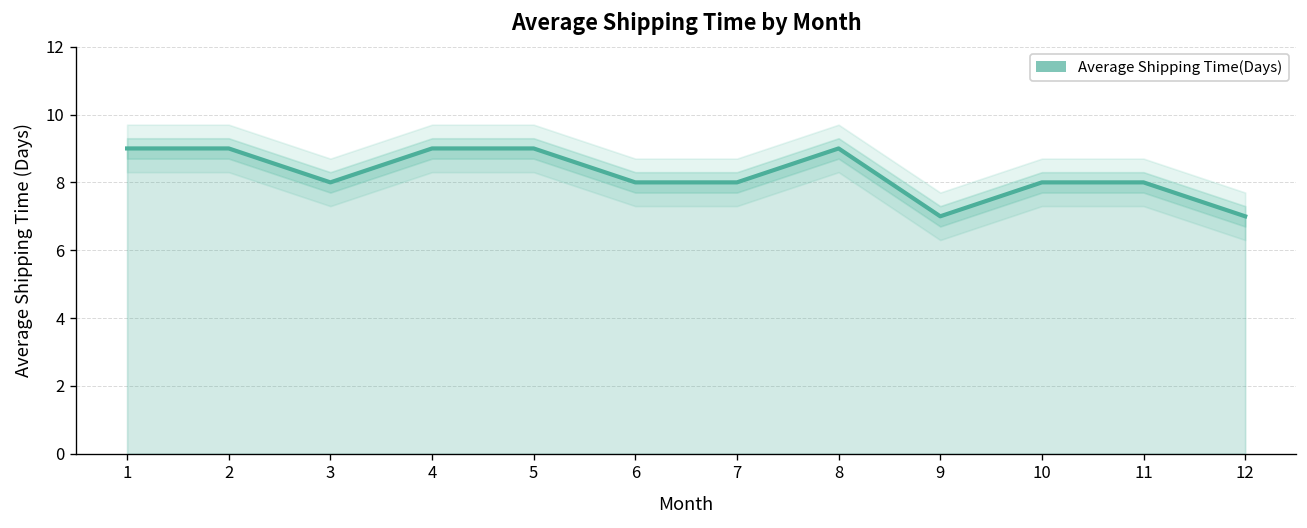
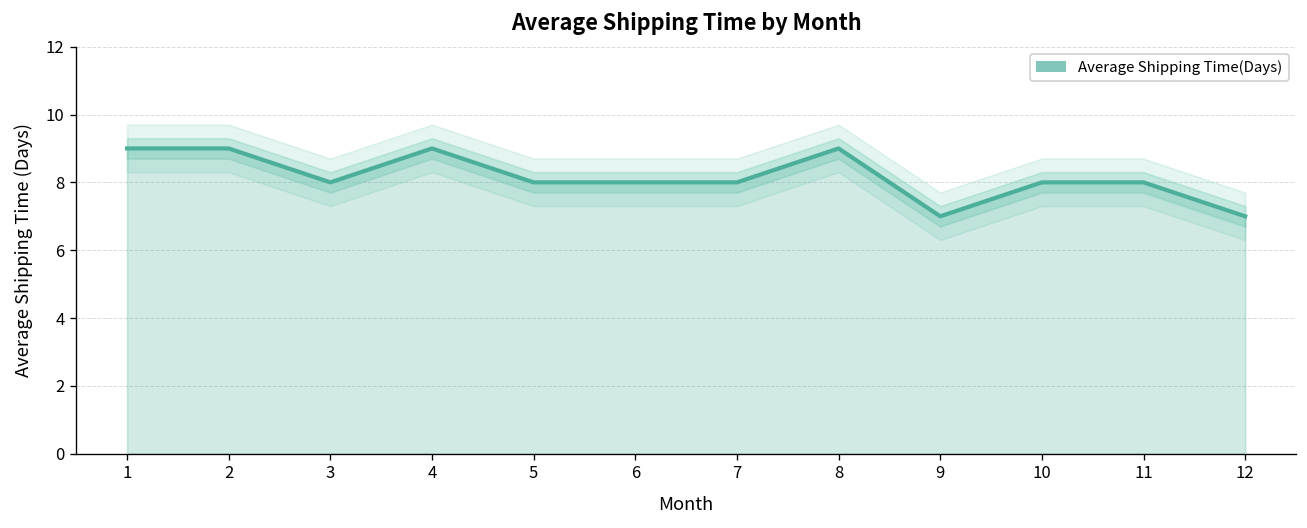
Average Shipping Time(Days), 5: 9 -> 8
